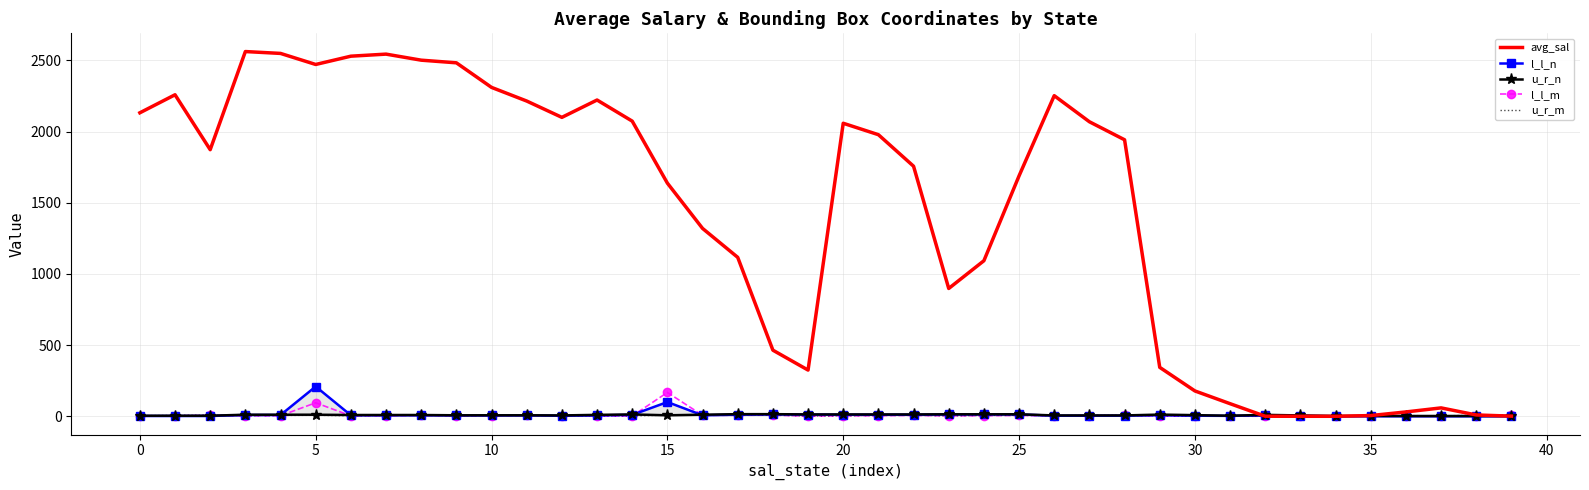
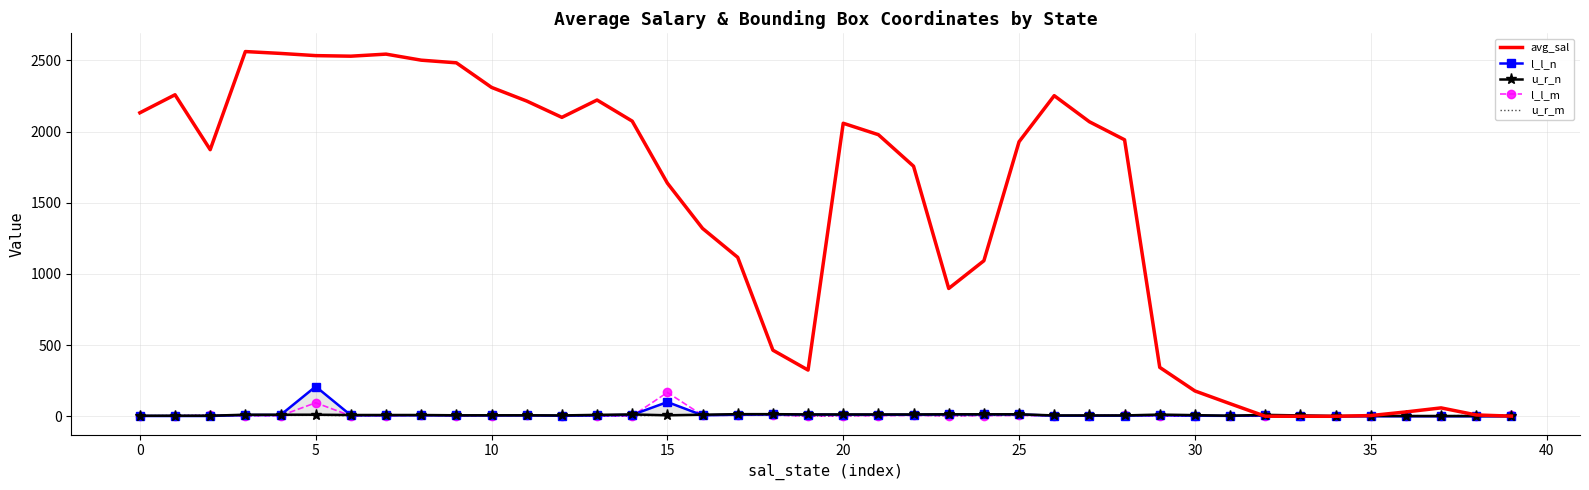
avg_sal, 5: 2470 -> 2530
avg_sal, 25: 1690 -> 1930
